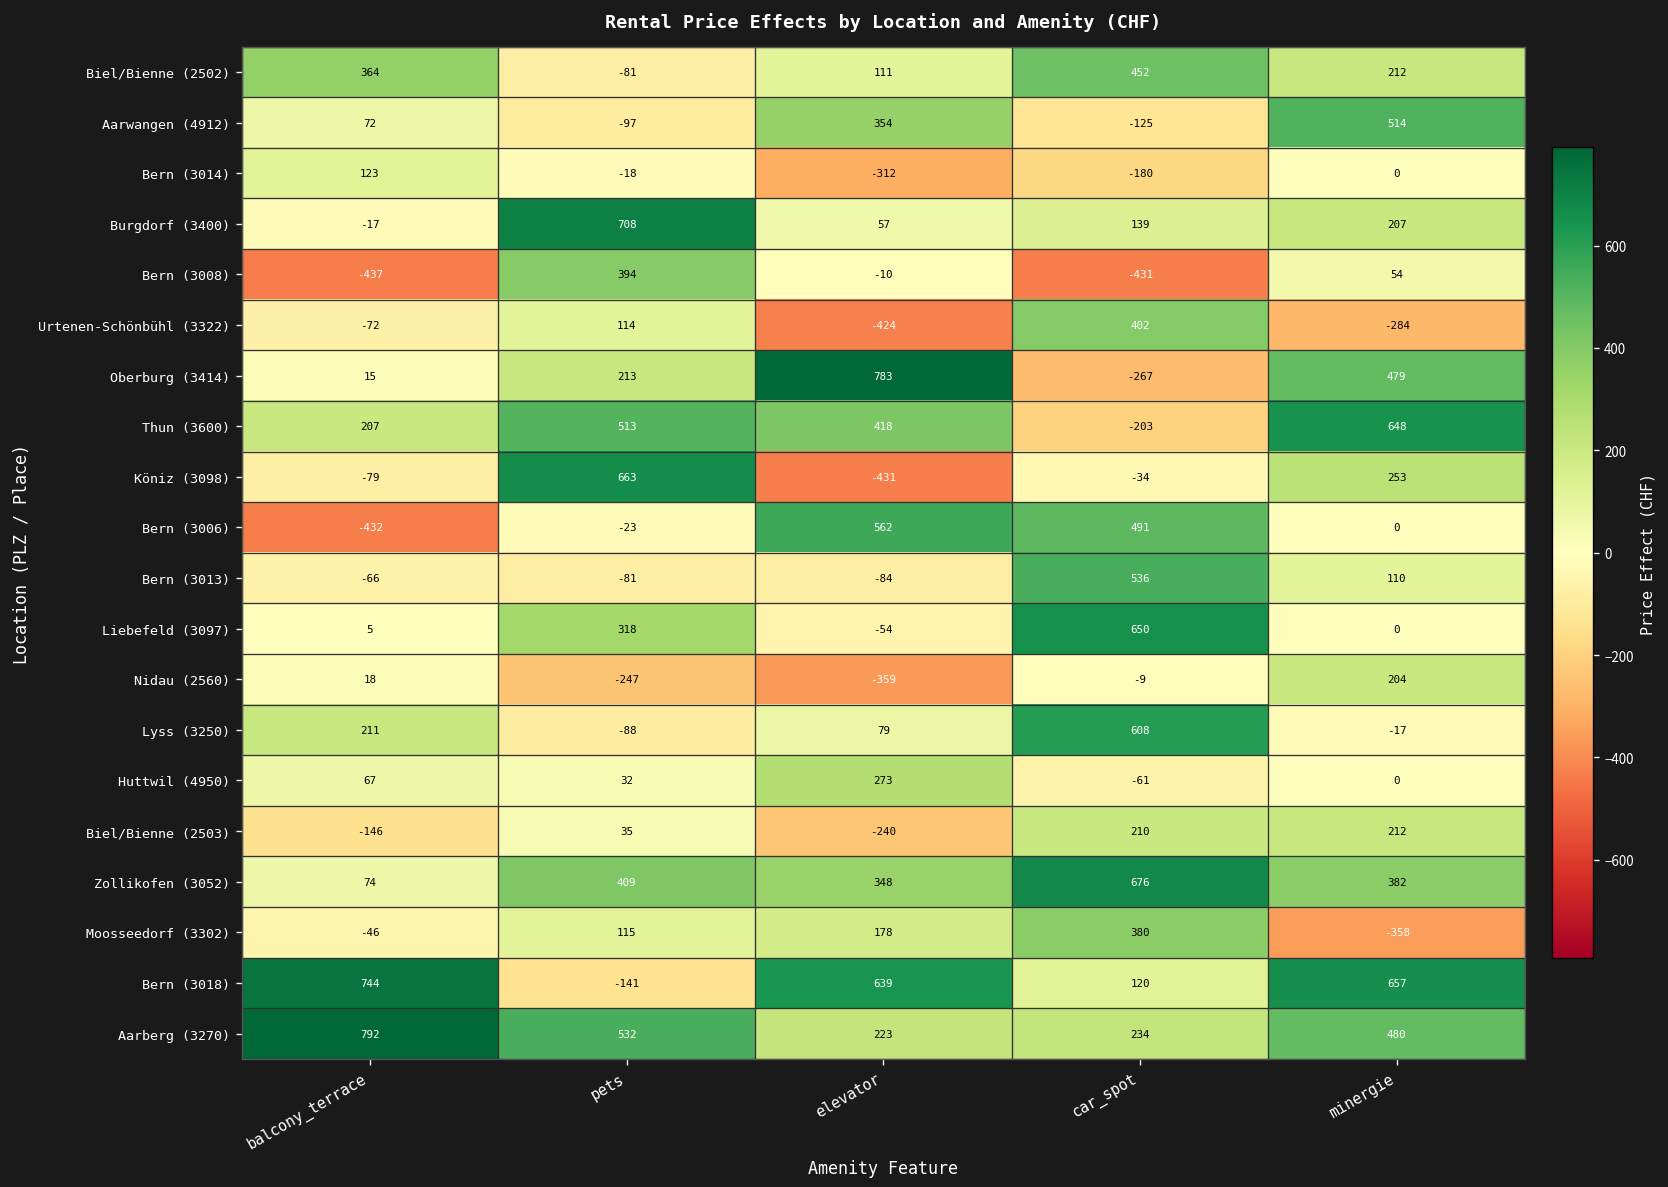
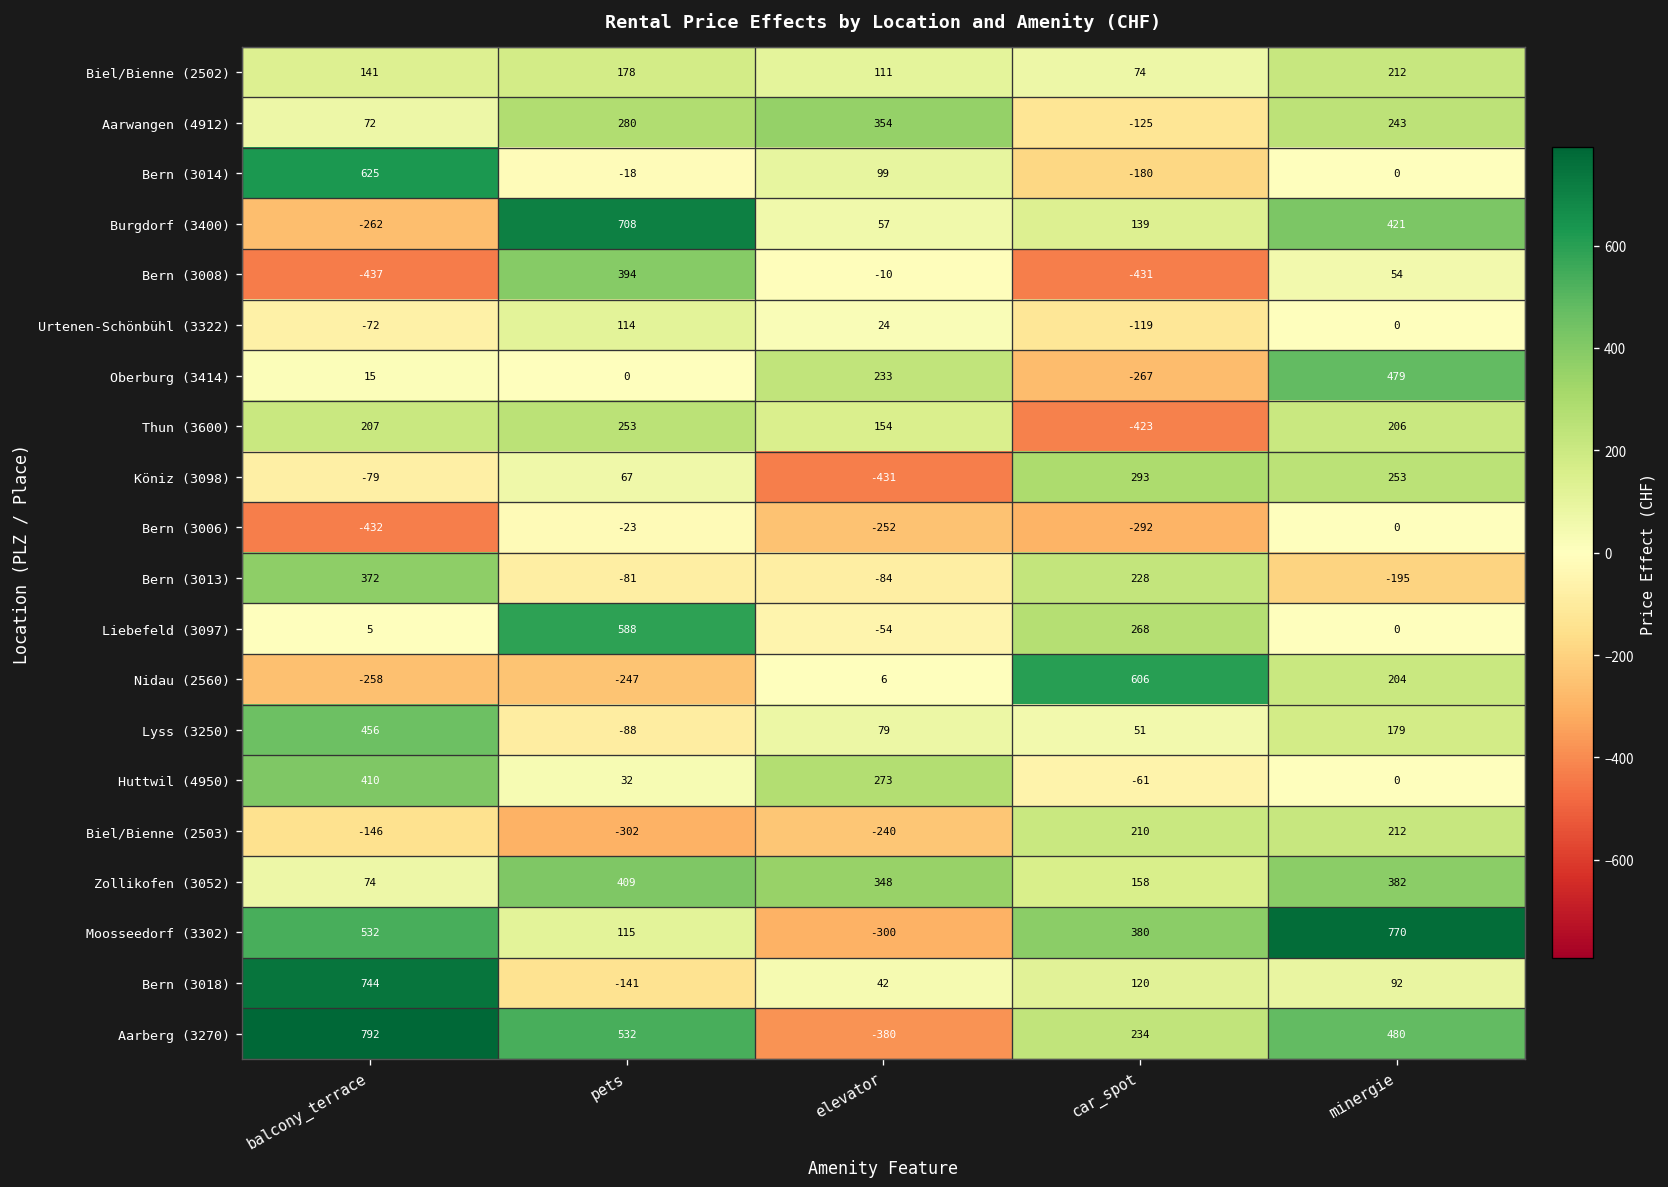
Biel/Bienne (2502), balcony_terrace: 364 -> 141
Biel/Bienne (2502), pets: -81 -> 178
Biel/Bienne (2502), car_spot: 452 -> 74
Aarwangen (4912), pets: -97 -> 280
Aarwangen (4912), minergie: 514 -> 243
Bern (3014), balcony_terrace: 123 -> 625
Bern (3014), elevator: -312 -> 99
Burgdorf (3400), balcony_terrace: -17 -> -262
Burgdorf (3400), minergie: 207 -> 421
Urtenen-Schönbühl (3322), elevator: -424 -> 24
Urtenen-Schönbühl (3322), car_spot: 402 -> -119
Urtenen-Schönbühl (3322), minergie: -284 -> 0
Oberburg (3414), pets: 213 -> 0
Oberburg (3414), elevator: 783 -> 233
Thun (3600), pets: 513 -> 253
Thun (3600), elevator: 418 -> 154
Thun (3600), car_spot: -203 -> -423
Thun (3600), minergie: 648 -> 206
Köniz (3098), pets: 663 -> 67
Köniz (3098), car_spot: -34 -> 293
Bern (3006), elevator: 562 -> -252
Bern (3006), car_spot: 491 -> -292
Bern (3013), balcony_terrace: -66 -> 372
Bern (3013), car_spot: 536 -> 228
Bern (3013), minergie: 110 -> -195
Liebefeld (3097), pets: 318 -> 588
Liebefeld (3097), car_spot: 650 -> 268
Nidau (2560), balcony_terrace: 18 -> -258
Nidau (2560), elevator: -359 -> 6
Nidau (2560), car_spot: -9 -> 606
Lyss (3250), balcony_terrace: 211 -> 456
Lyss (3250), car_spot: 608 -> 51
Lyss (3250), minergie: -17 -> 179
Huttwil (4950), balcony_terrace: 67 -> 410
Biel/Bienne (2503), pets: 35 -> -302
Zollikofen (3052), car_spot: 676 -> 158
Moosseedorf (3302), balcony_terrace: -46 -> 532
Moosseedorf (3302), elevator: 178 -> -300
Moosseedorf (3302), minergie: -358 -> 770
Bern (3018), elevator: 639 -> 42
Bern (3018), minergie: 657 -> 92
Aarberg (3270), elevator: 223 -> -380
